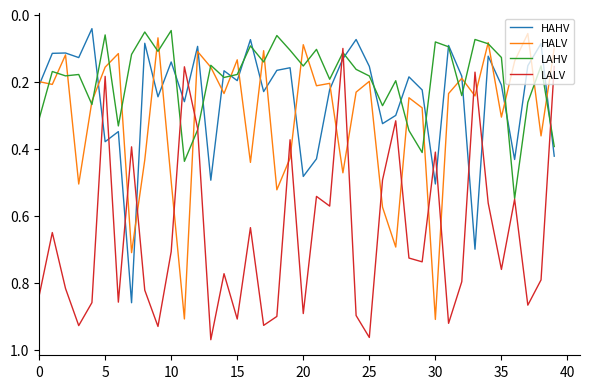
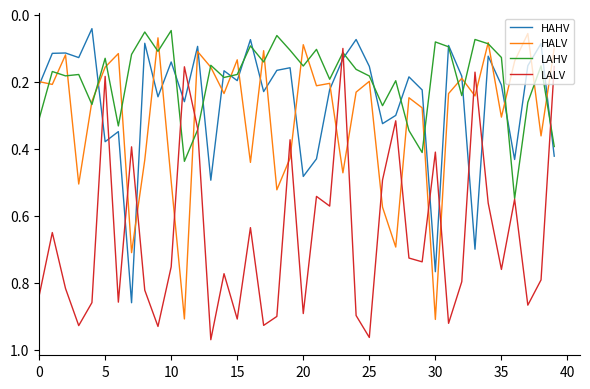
LAHV, 5: 0.06 -> 0.13
LALV, 10: 0.71 -> 0.75
HAHV, 30: 0.51 -> 0.77
